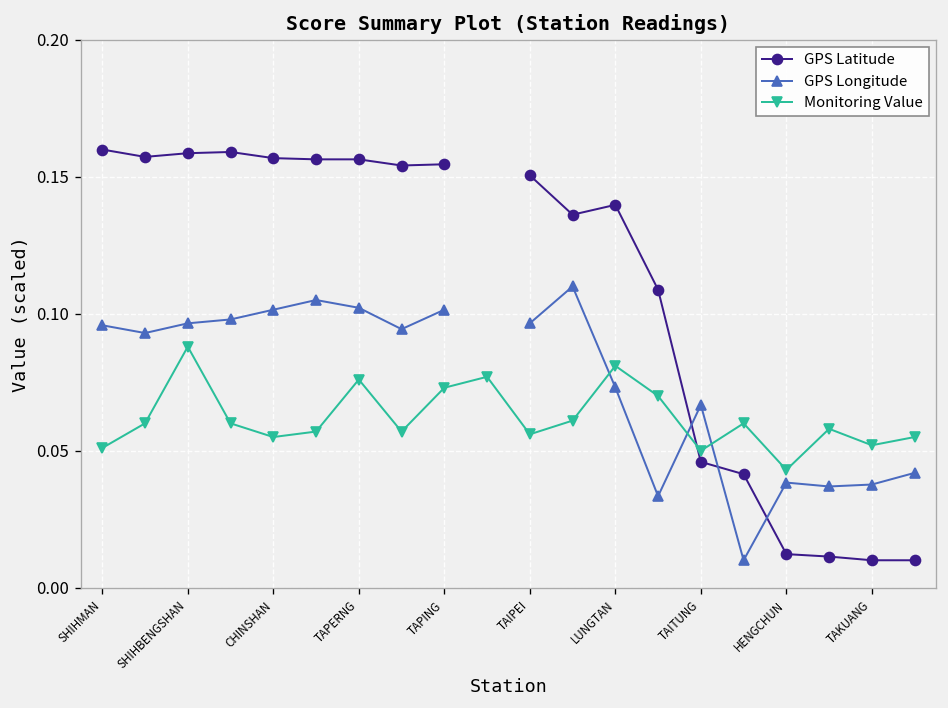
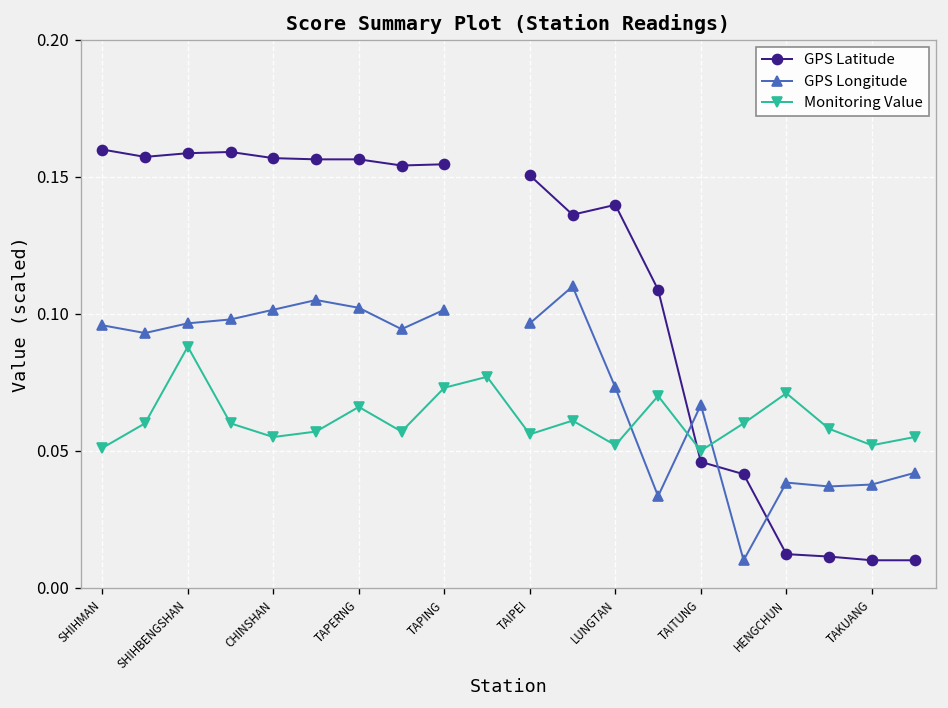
Monitoring Value, TAPERNG: 0.076 -> 0.066
Monitoring Value, LUNGTAN: 0.081 -> 0.052
Monitoring Value, HENGCHUN: 0.043 -> 0.071
